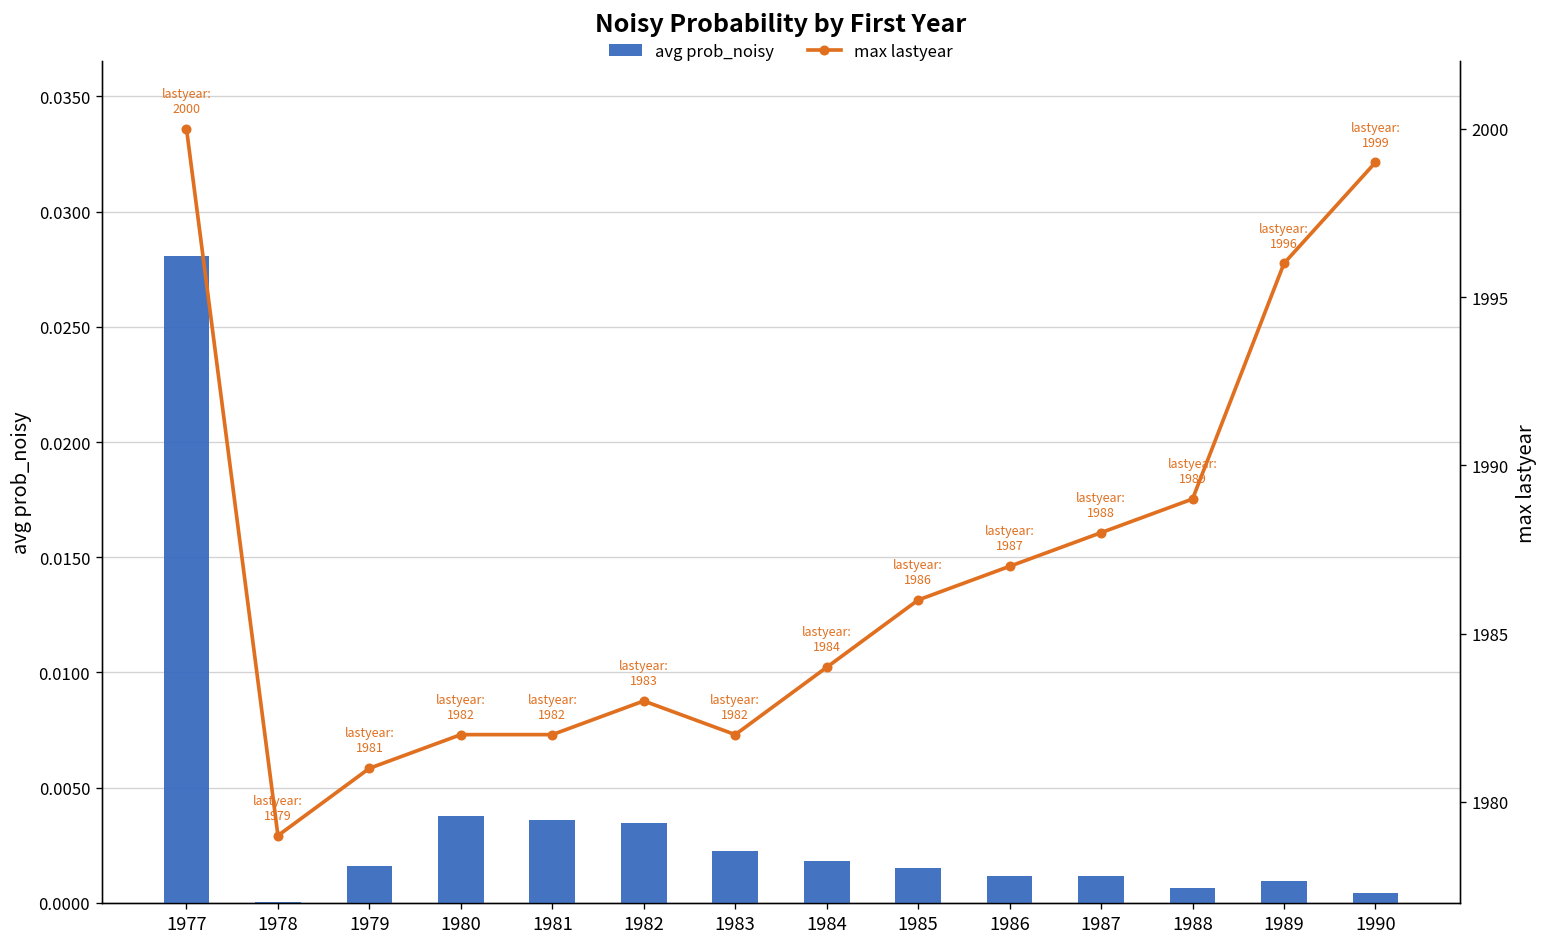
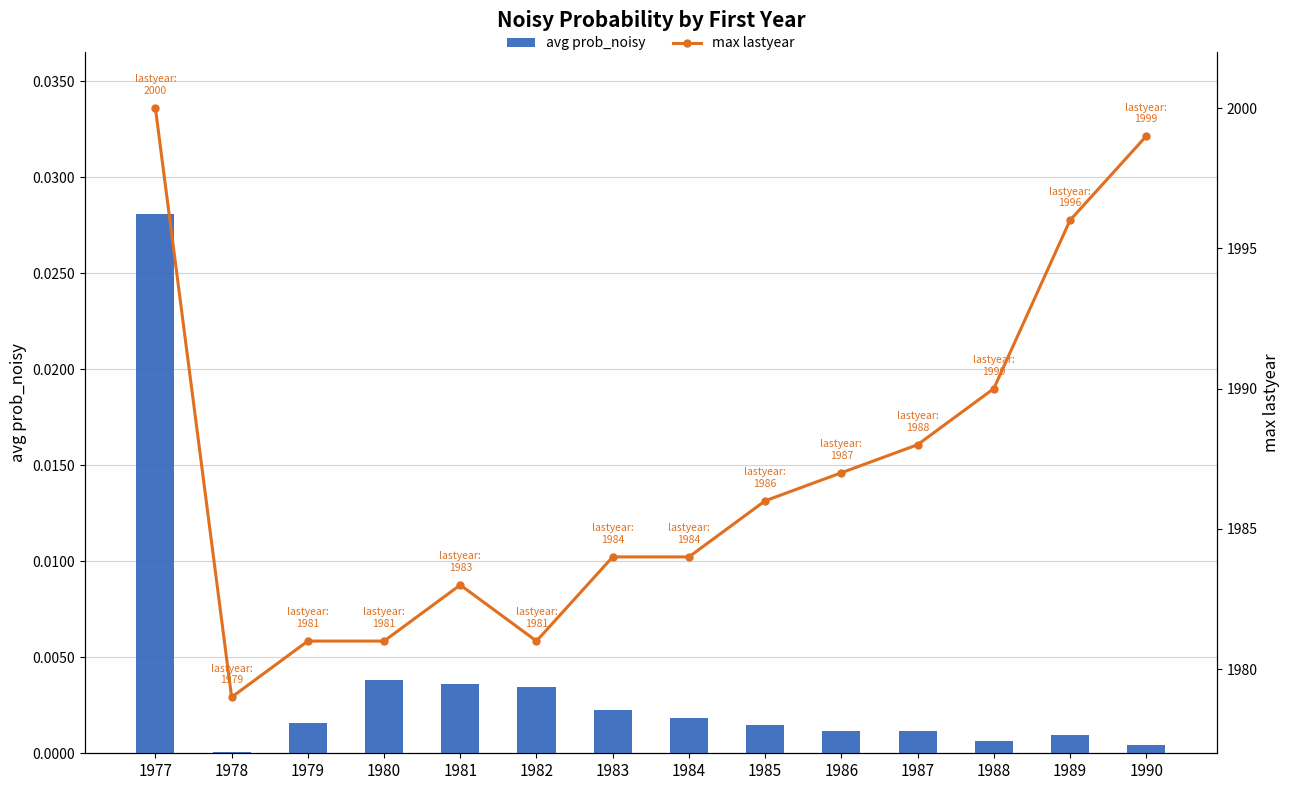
max lastyear, 1980: 1982 -> 1981
max lastyear, 1981: 1982 -> 1983
max lastyear, 1982: 1983 -> 1981
max lastyear, 1983: 1982 -> 1984
max lastyear, 1988: 1989 -> 1990
